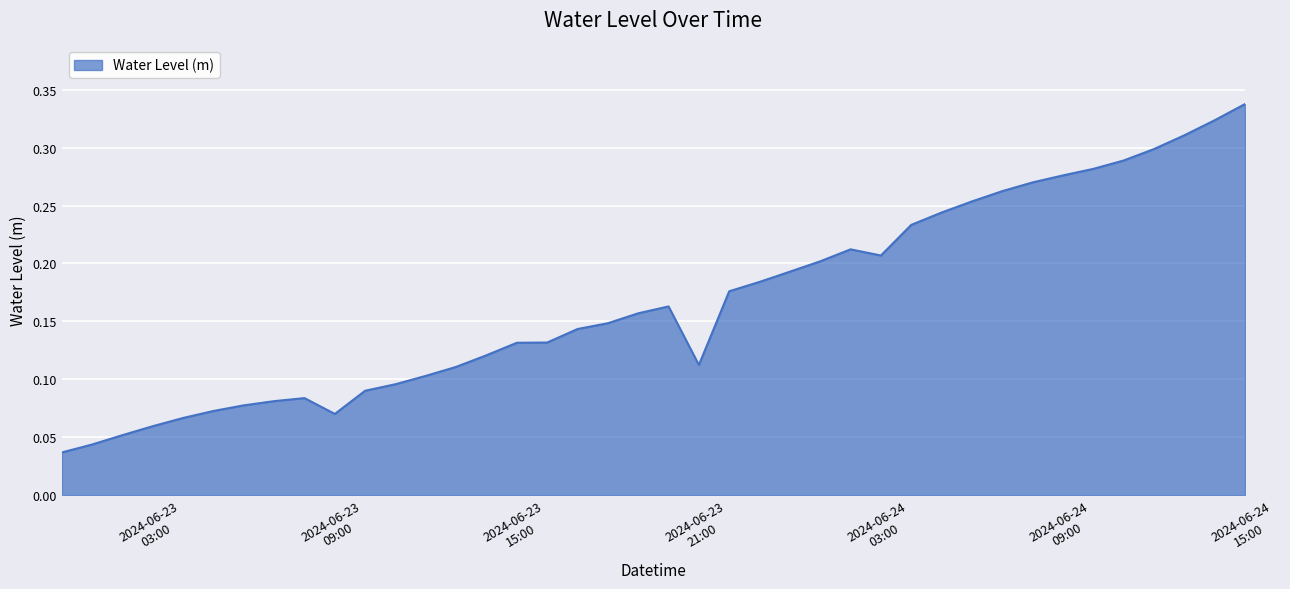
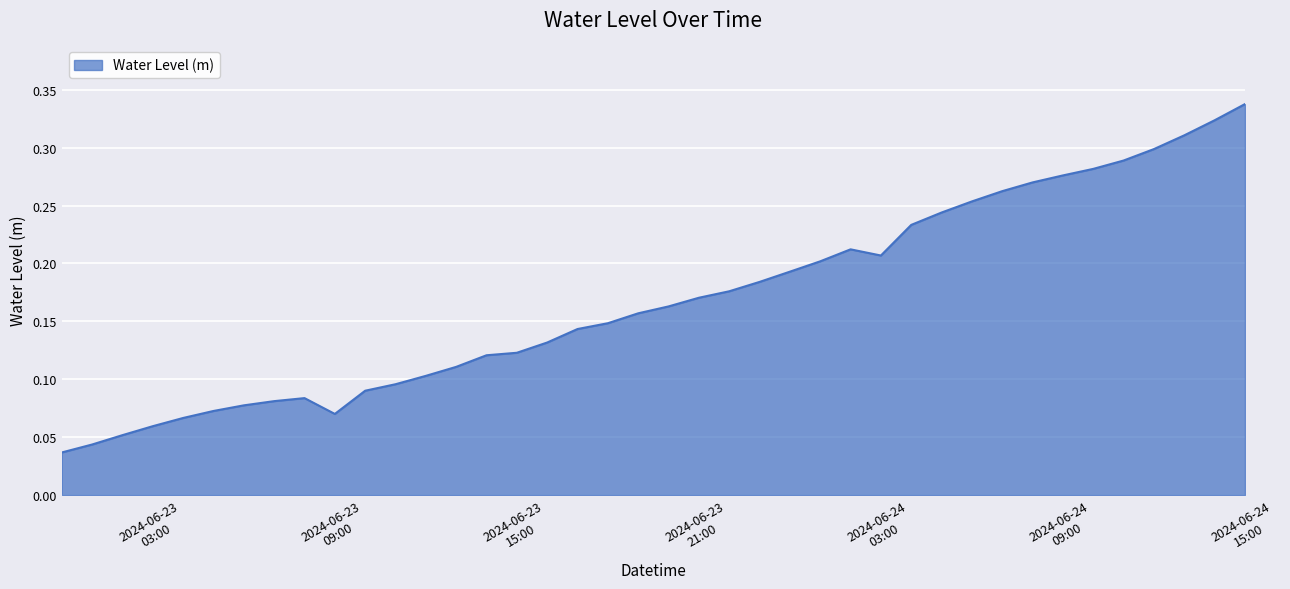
2024-06-23 15:00: 0.131 -> 0.123
2024-06-23 21:00: 0.112 -> 0.170
